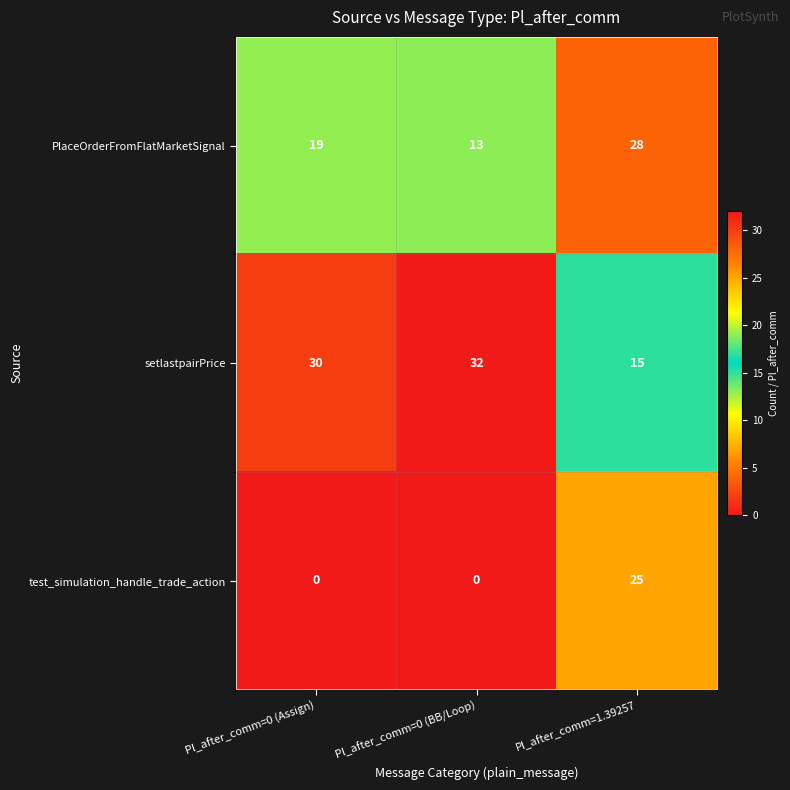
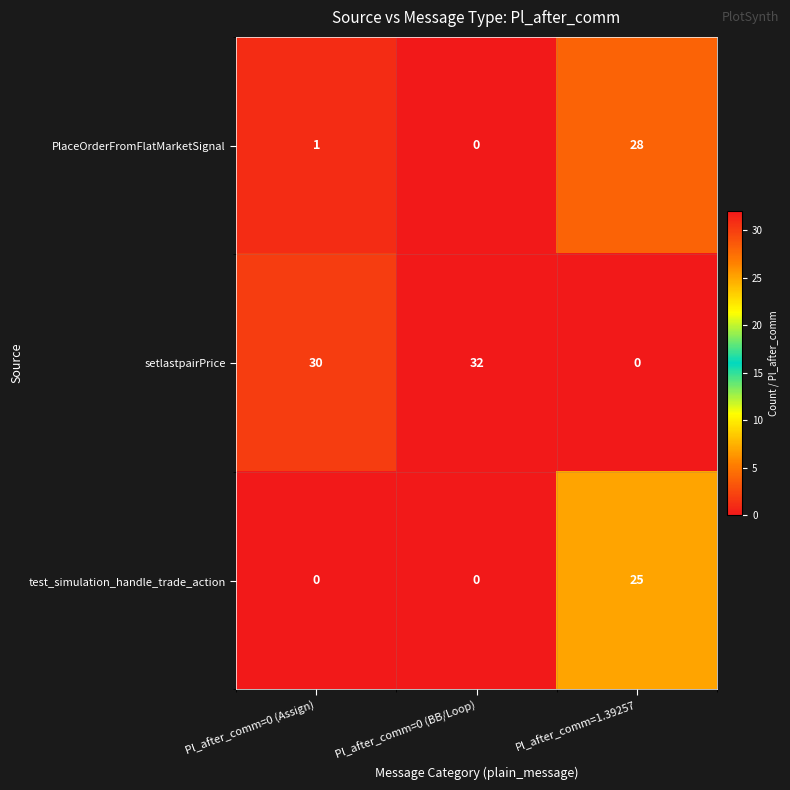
PlaceOrderFromFlatMarketSignal, Pl_after_comm=0 (Assign): 19 -> 1
PlaceOrderFromFlatMarketSignal, Pl_after_comm=0 (BB/Loop): 13 -> 0
setlastpairPrice, Pl_after_comm=1.39257: 15 -> 0
